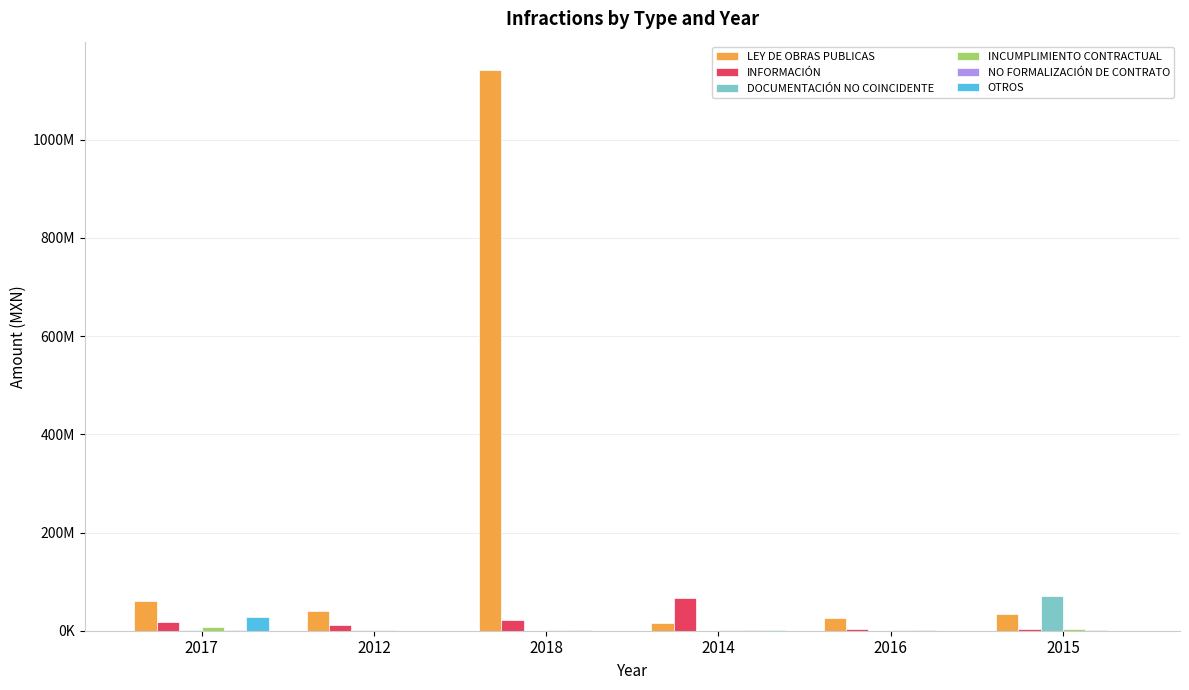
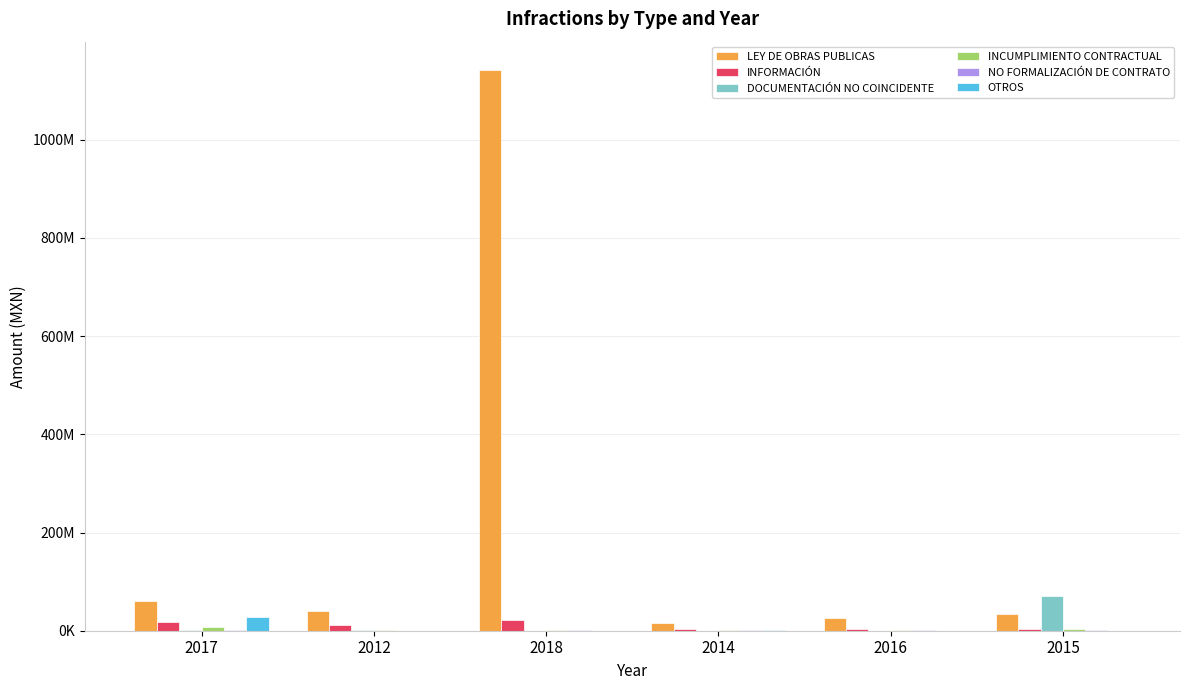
INFORMACIÓN, 2014: 70000000 -> 0
